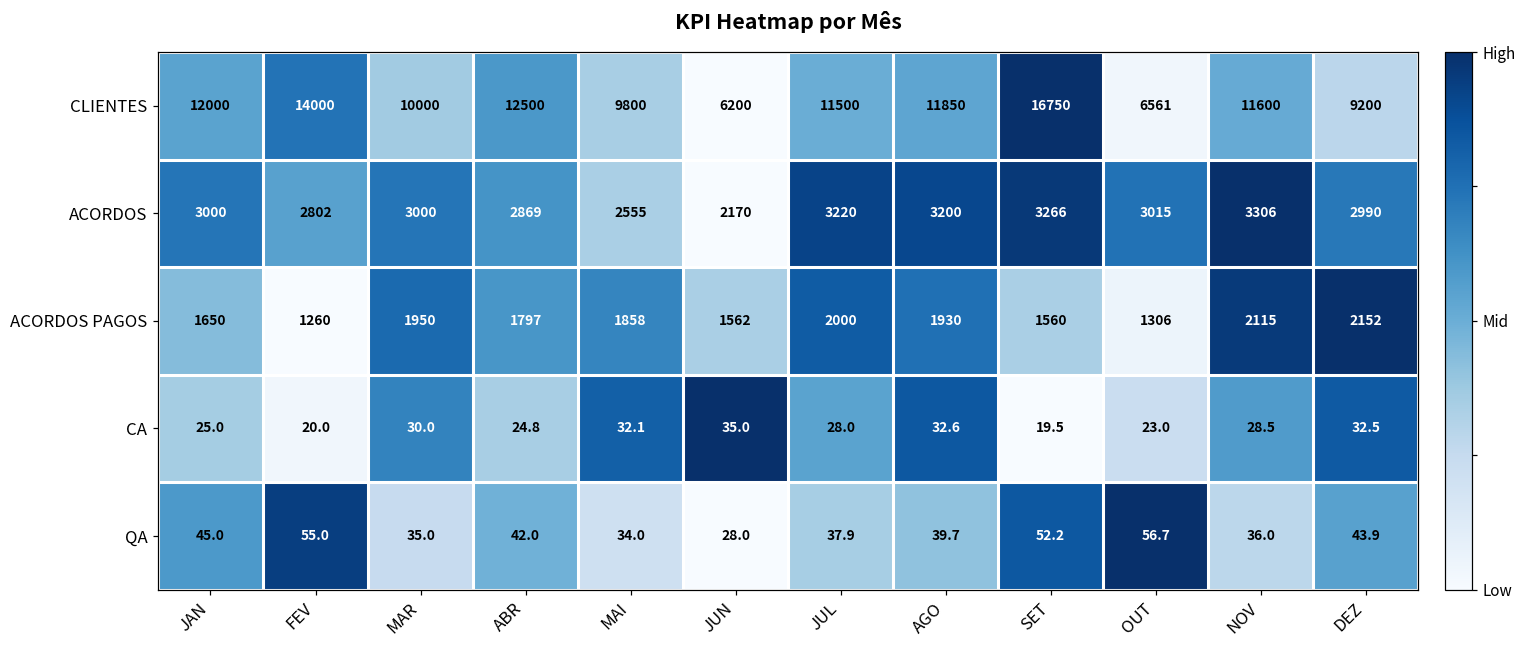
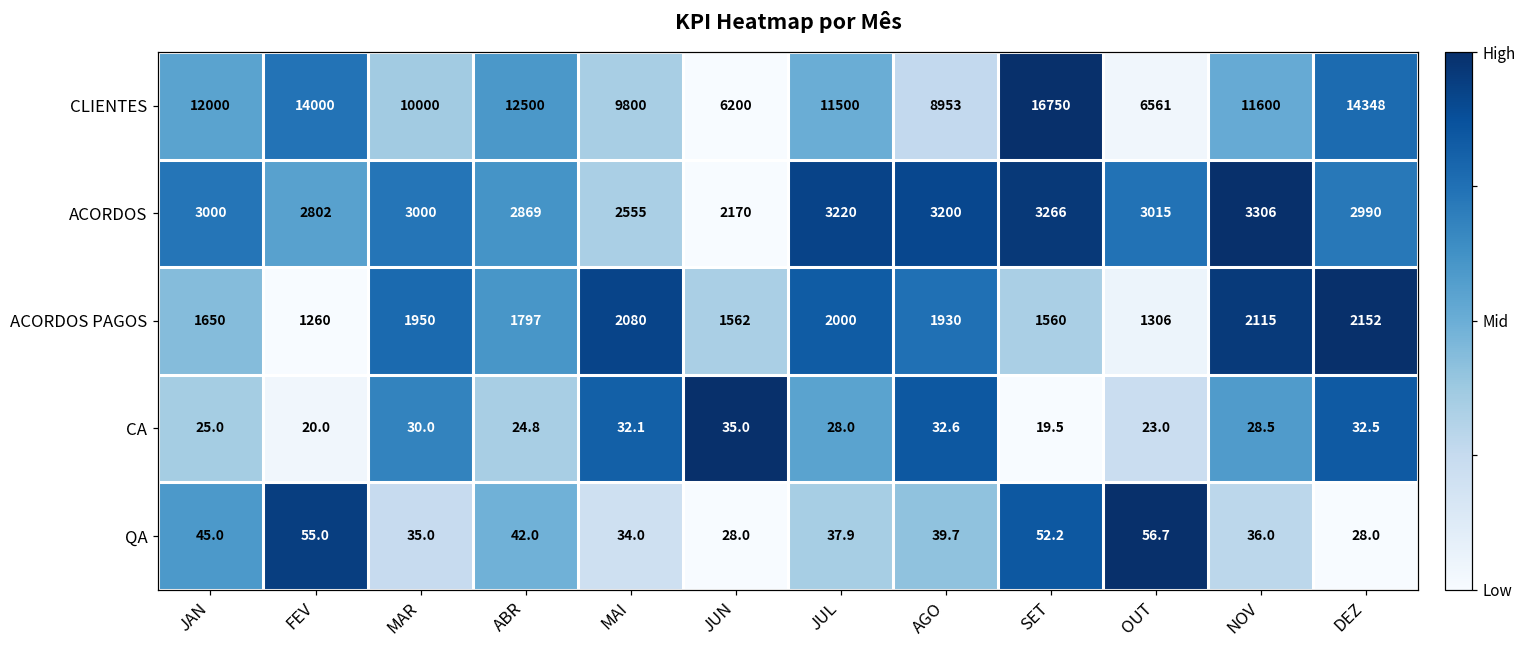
CLIENTES, AGO: 11850 -> 8953
CLIENTES, DEZ: 9200 -> 14348
ACORDOS PAGOS, MAI: 1858 -> 2080
QA, DEZ: 43.9 -> 28.0
